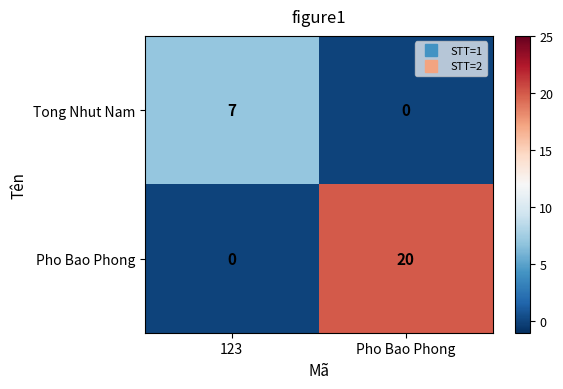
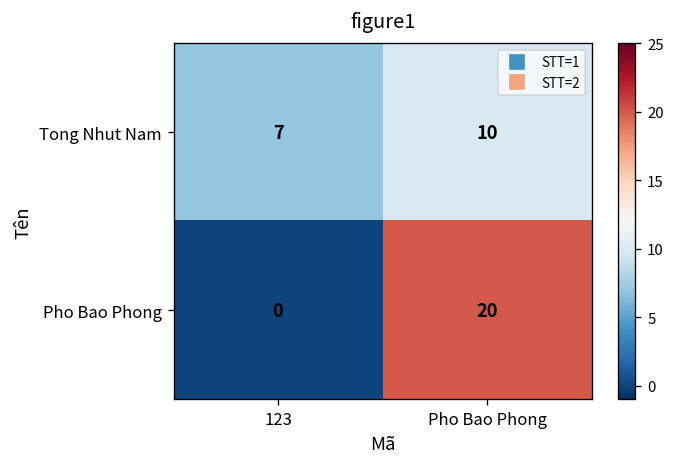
Tong Nhut Nam, Pho Bao Phong: 0 -> 10
